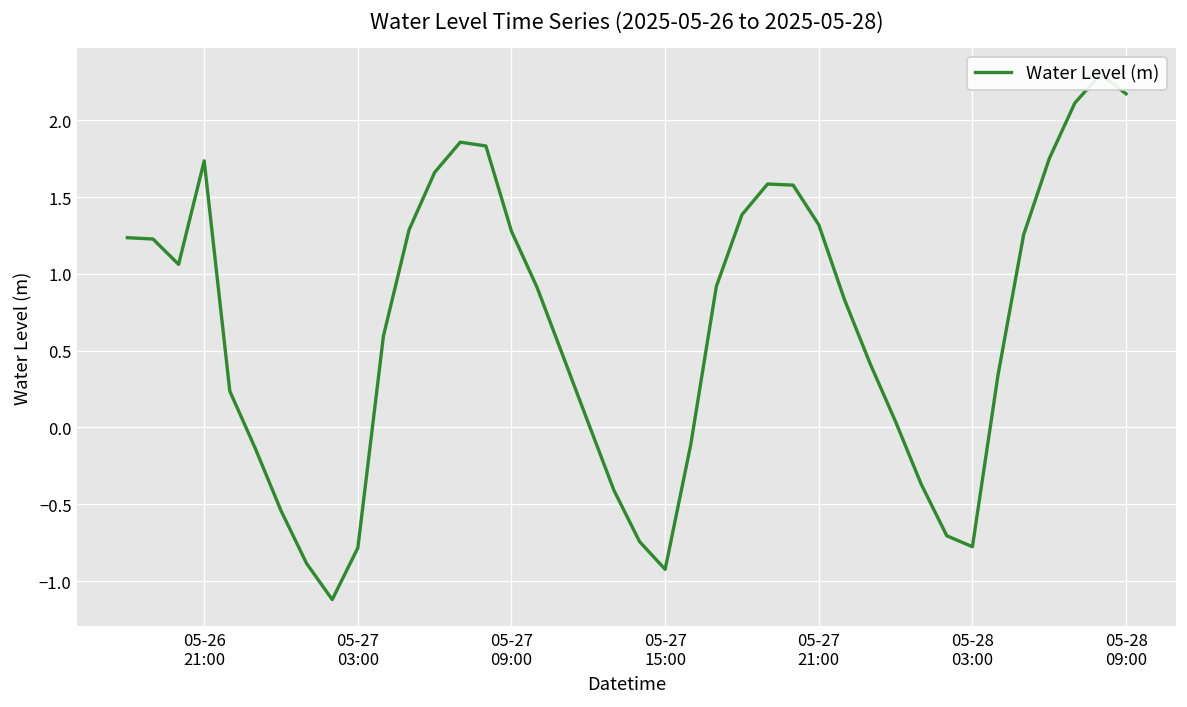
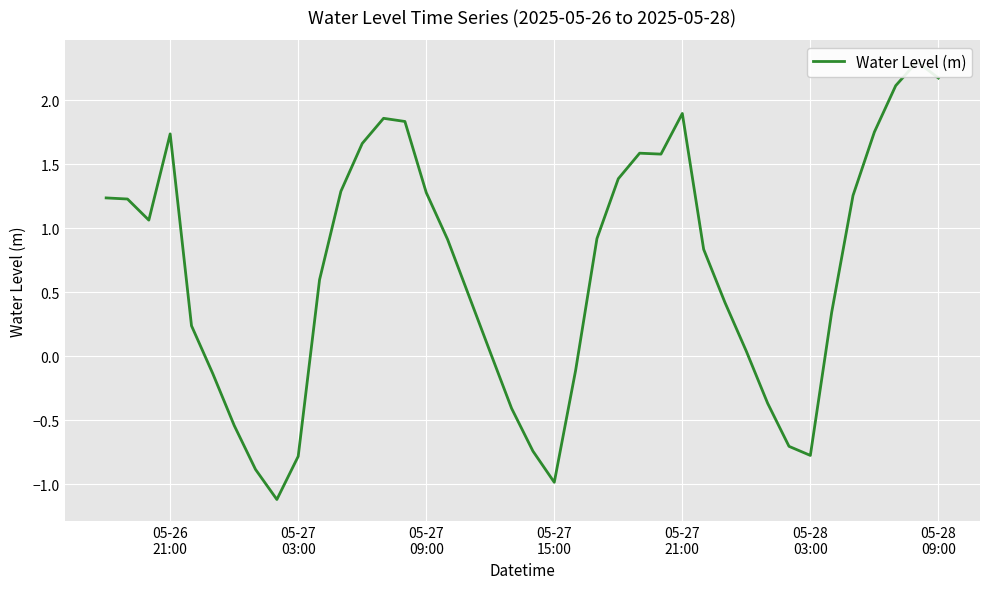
05-27 15:00: -0.92 -> -0.99
05-27 21:00: 1.32 -> 1.90
